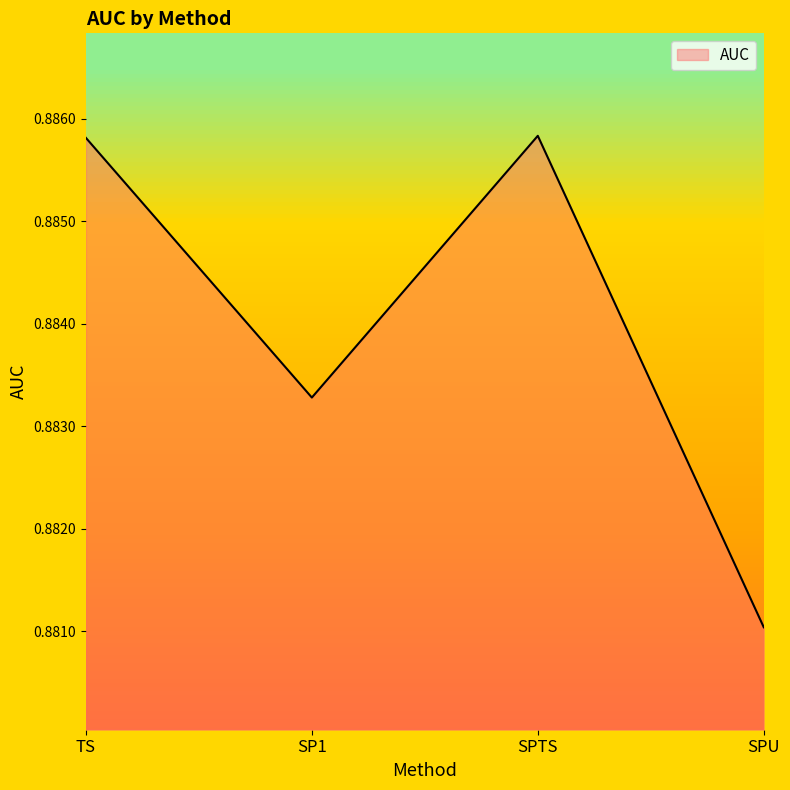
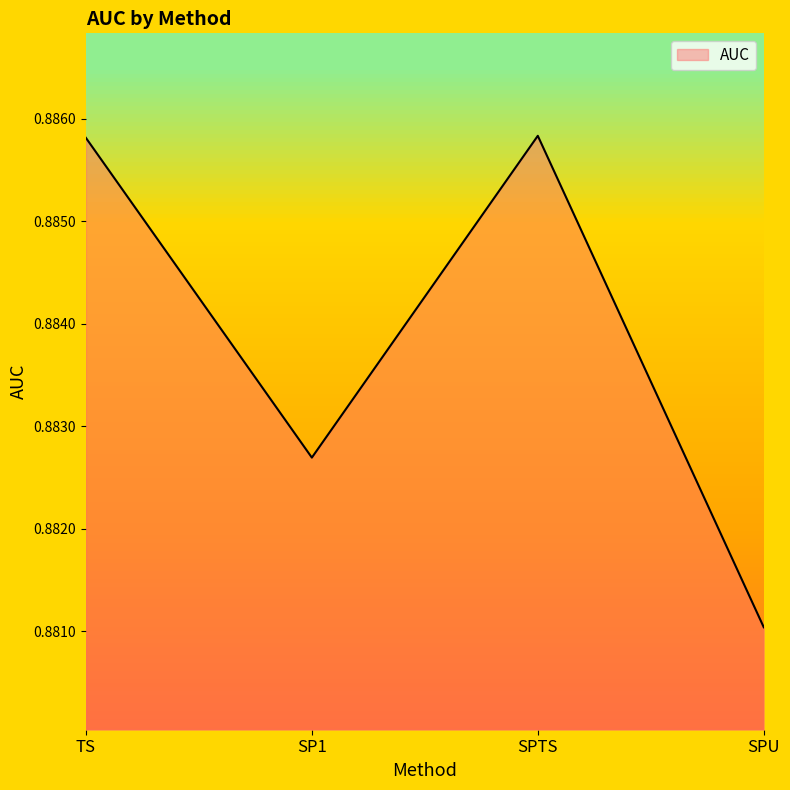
SP1: 0.88328 -> 0.88270
